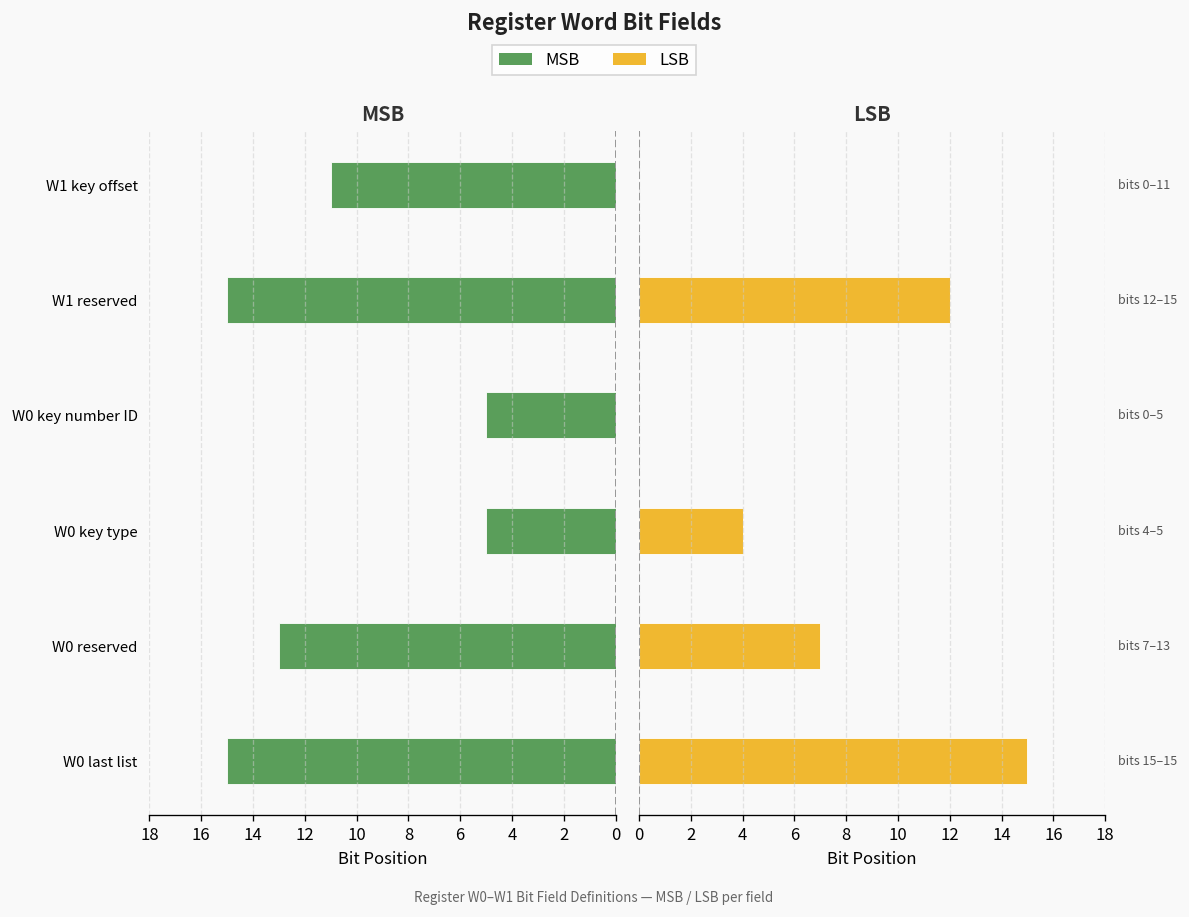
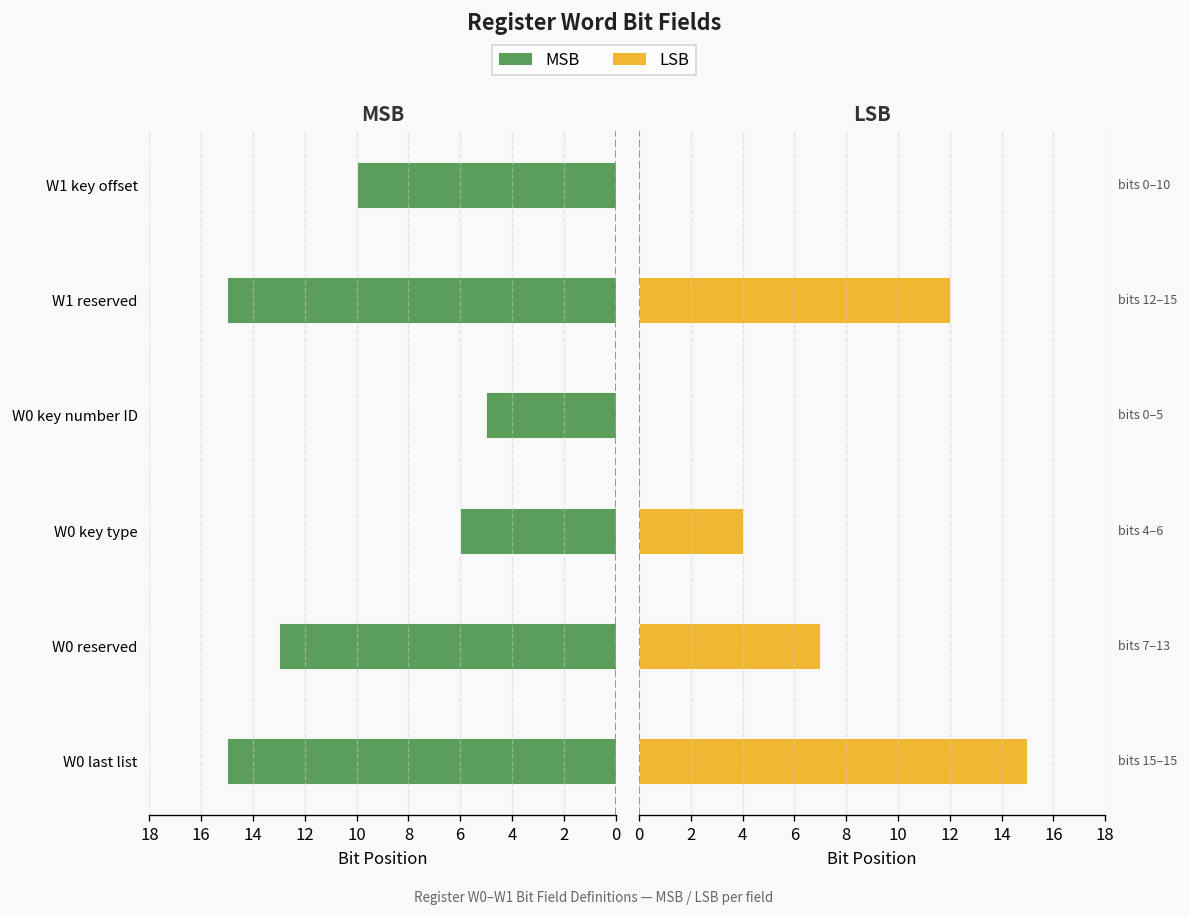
MSB, W1 key offset: 11 -> 10
MSB, W0 key type: 5 -> 6
